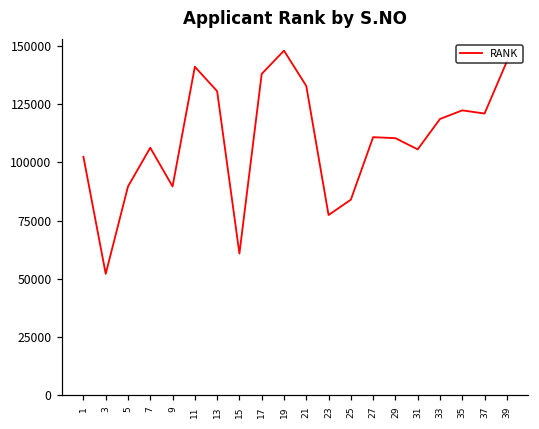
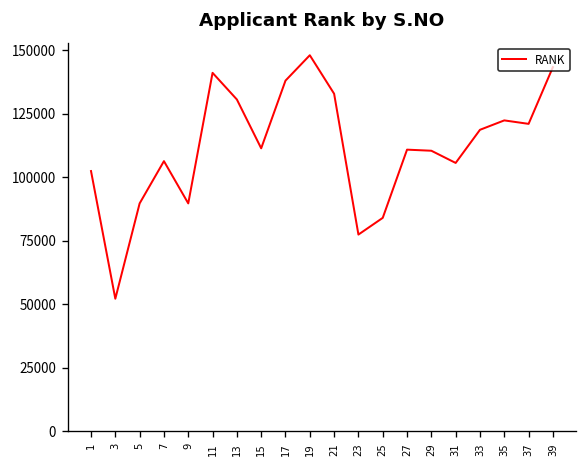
15: 61000 -> 111000
